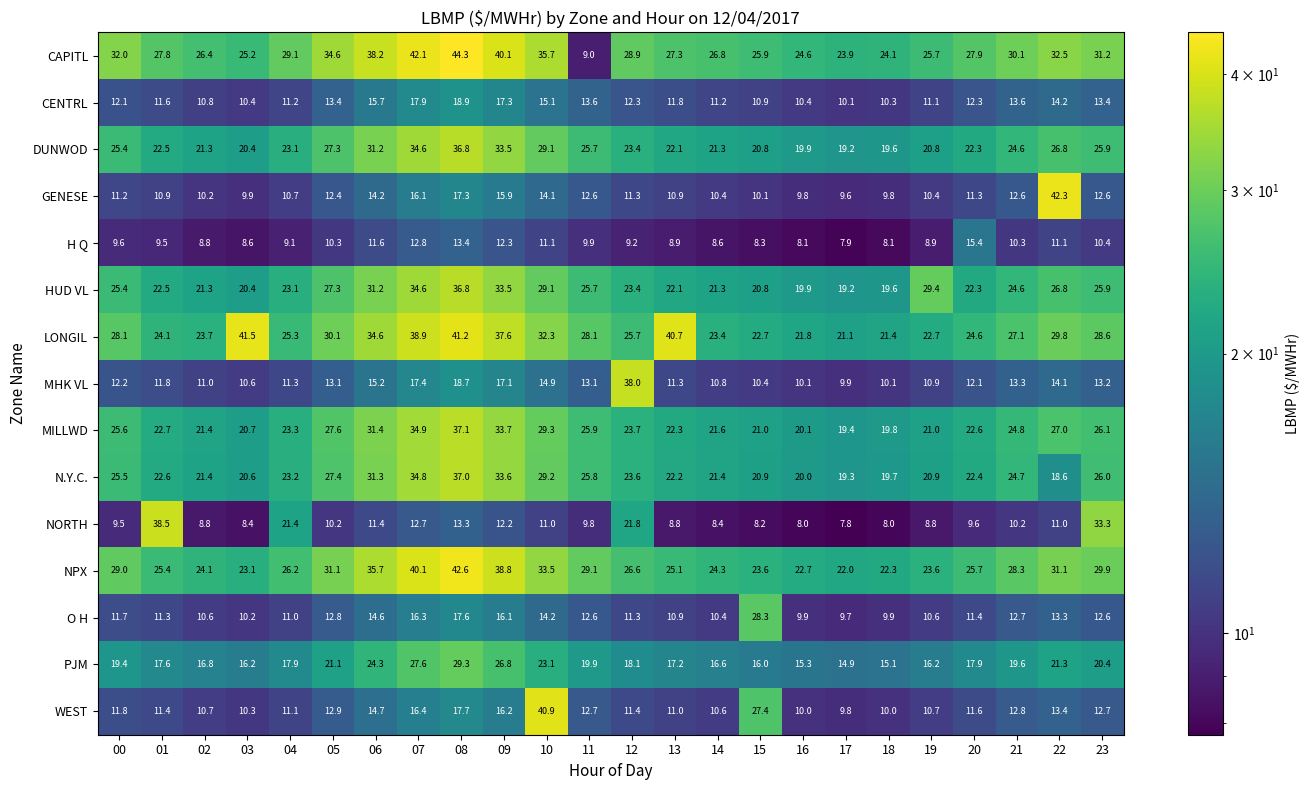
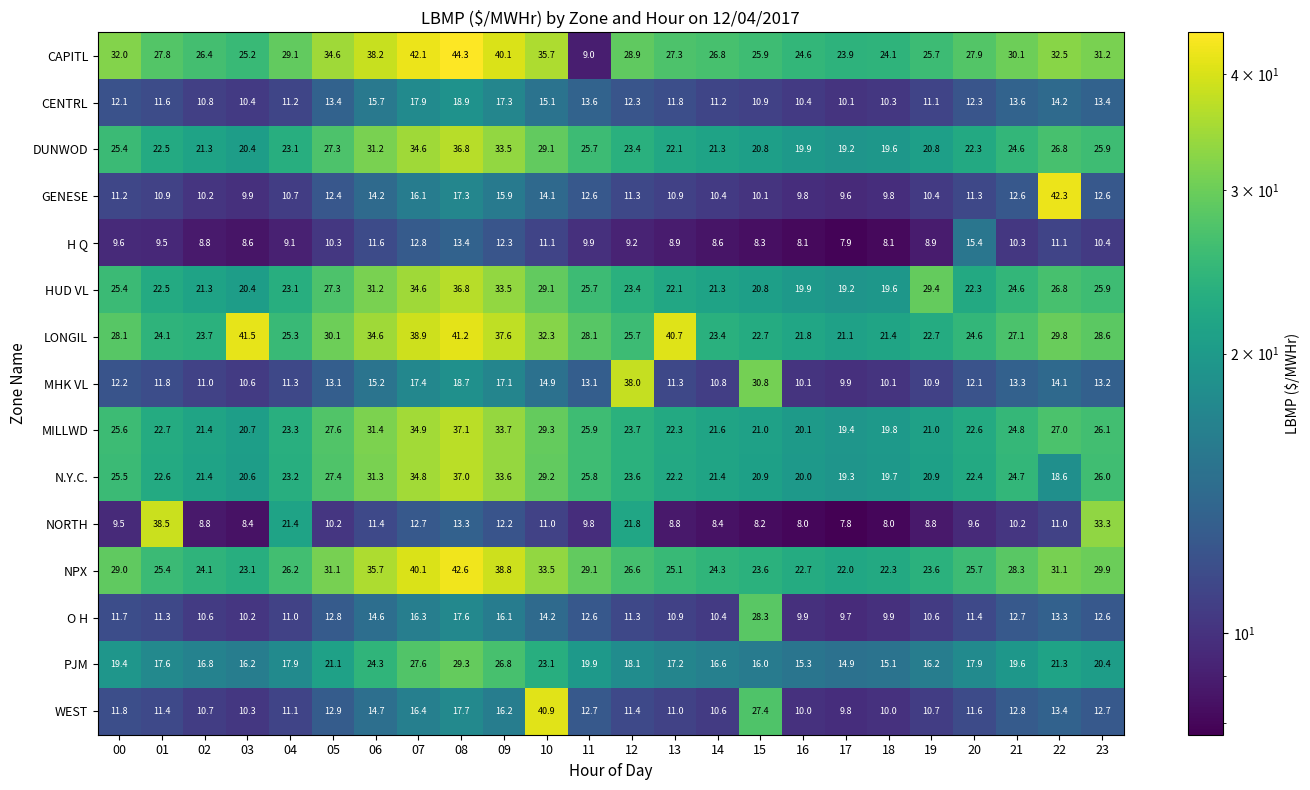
MHK VL, 15: 10.4 -> 30.8
